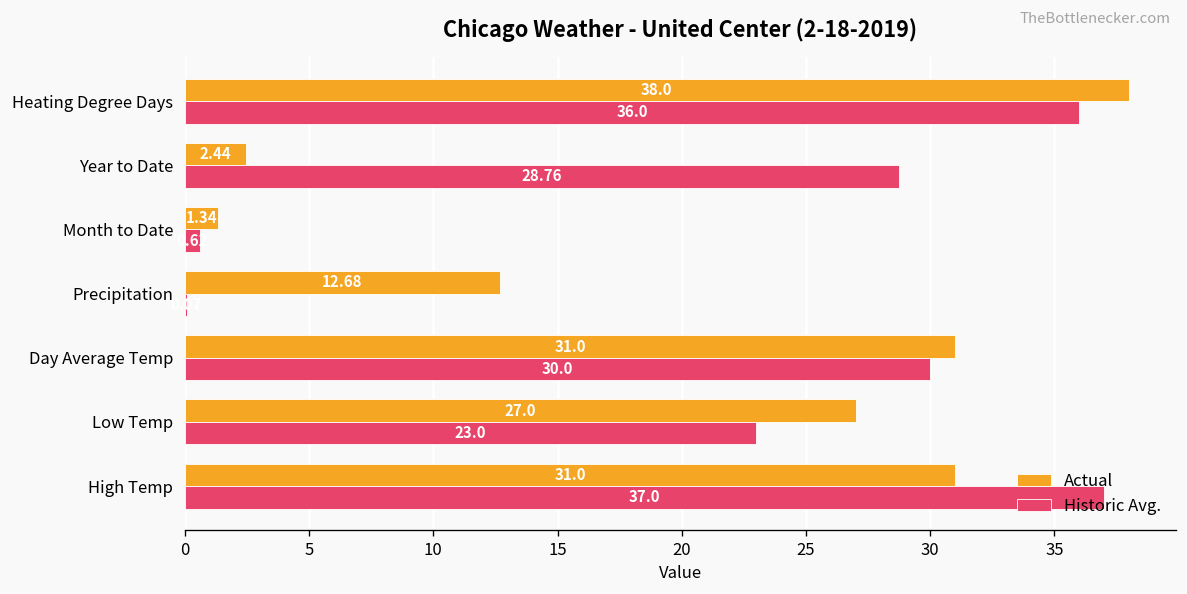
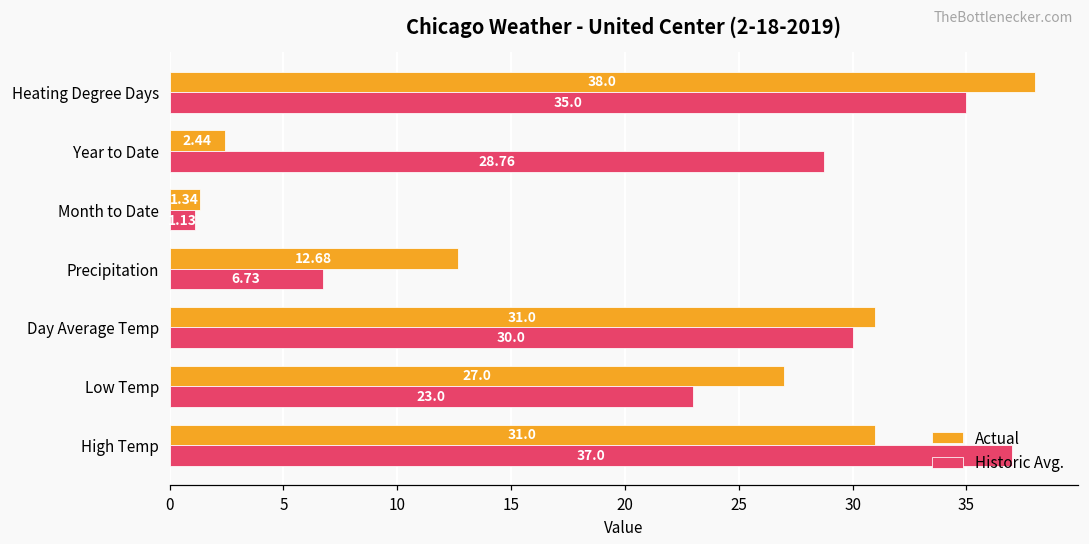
Historic Avg., Heating Degree Days: 36.0 -> 35.0
Historic Avg., Month to Date: 0.6 -> 1.1
Historic Avg., Precipitation: 0.1 -> 6.7
